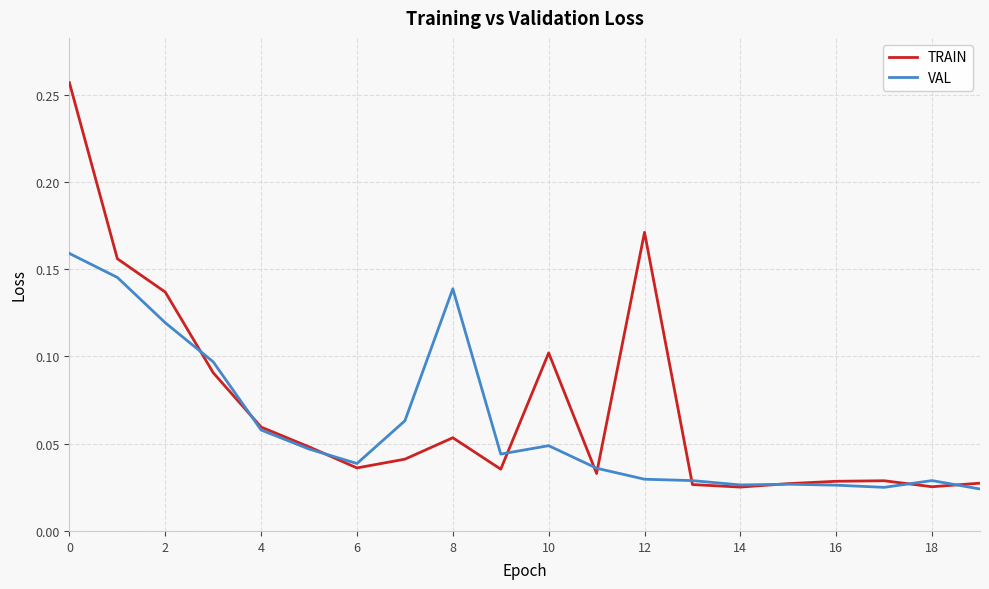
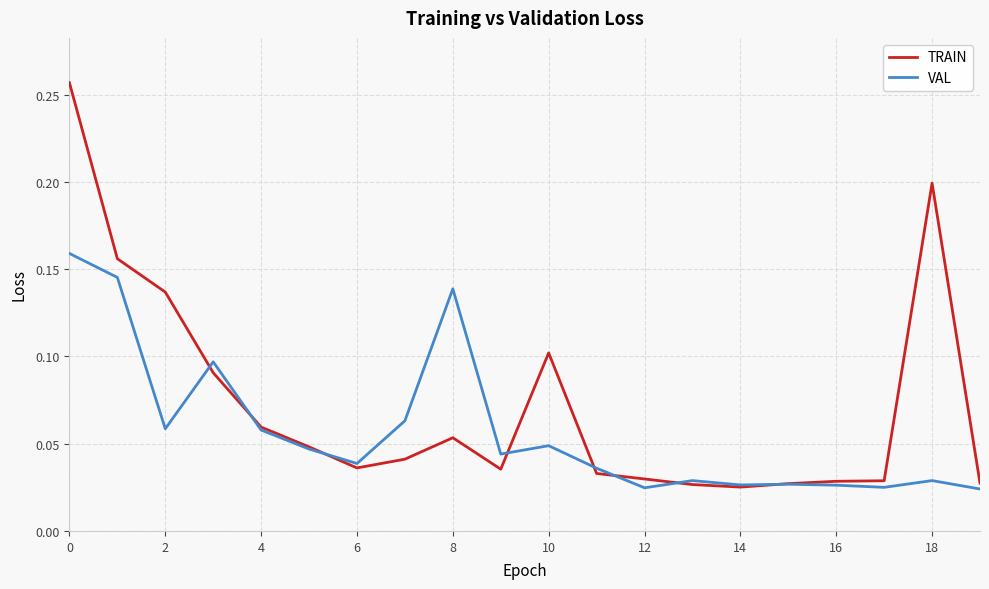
VAL, 2: 0.119 -> 0.059
TRAIN, 12: 0.171 -> 0.030
VAL, 12: 0.030 -> 0.025
TRAIN, 18: 0.025 -> 0.199
